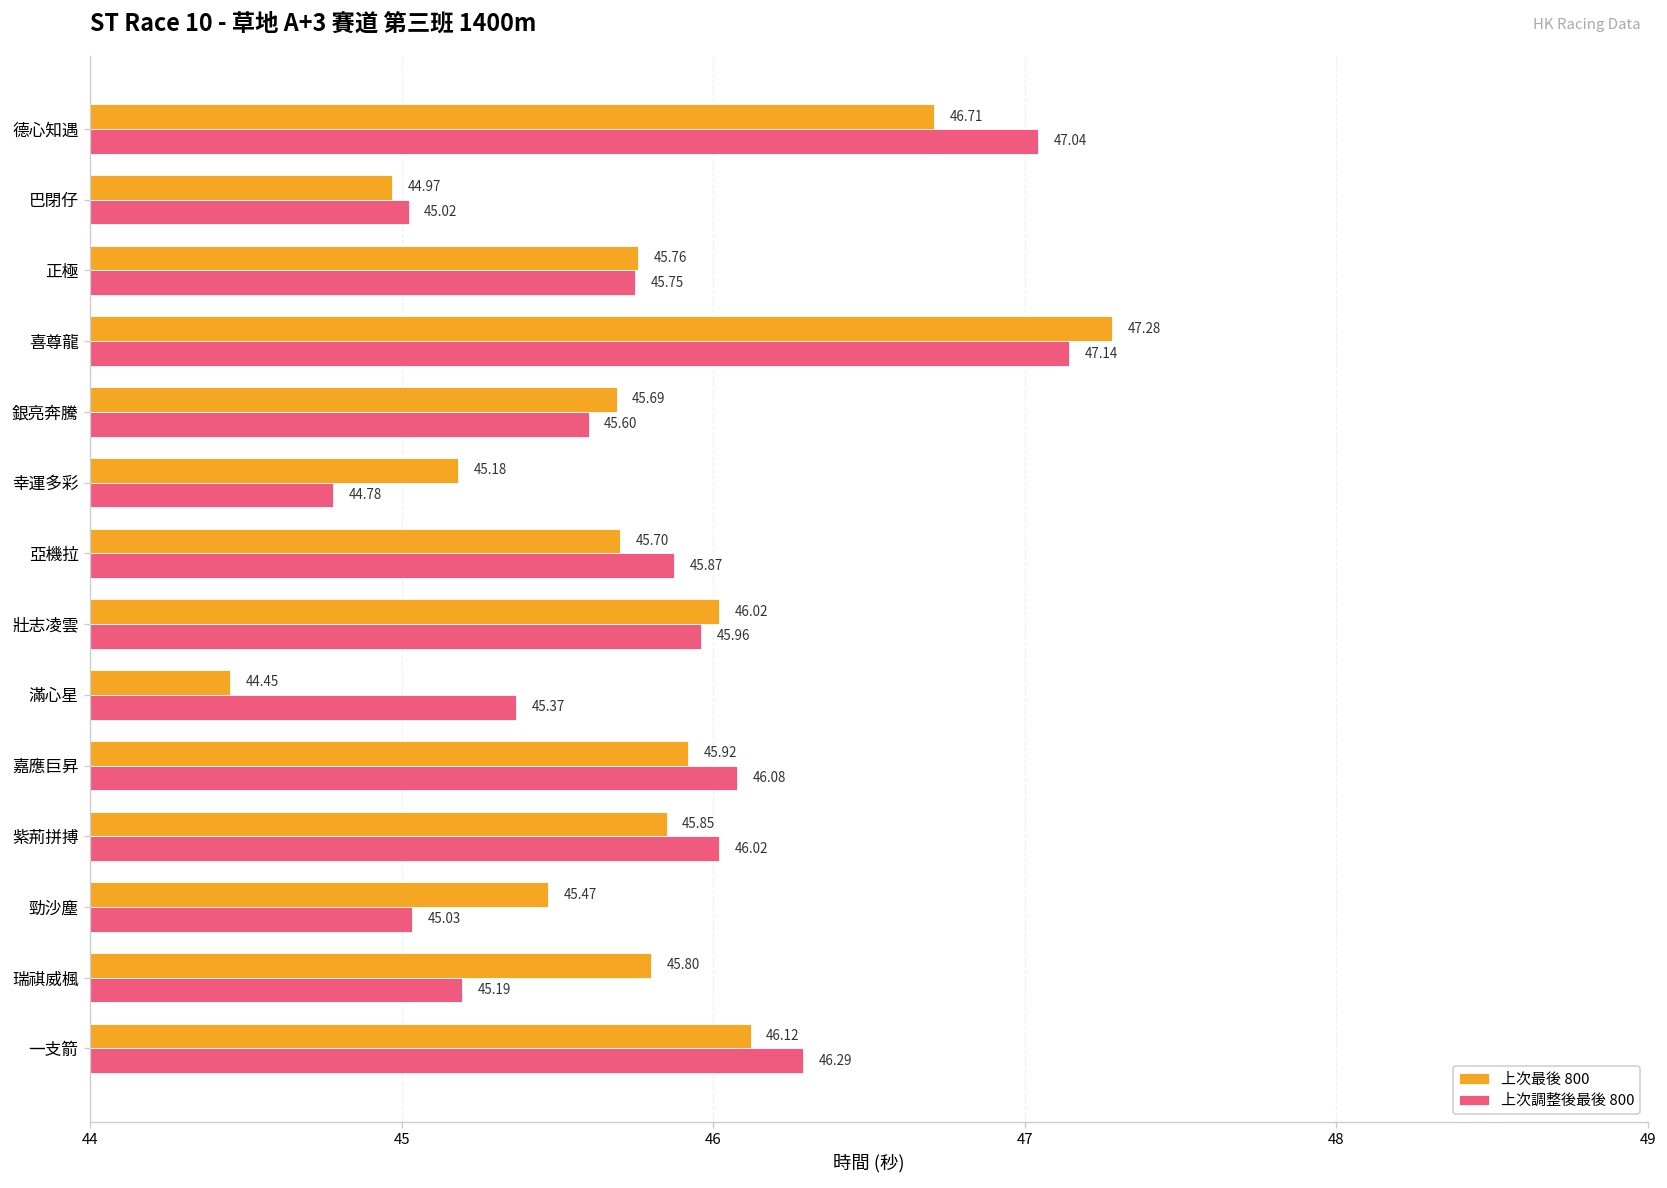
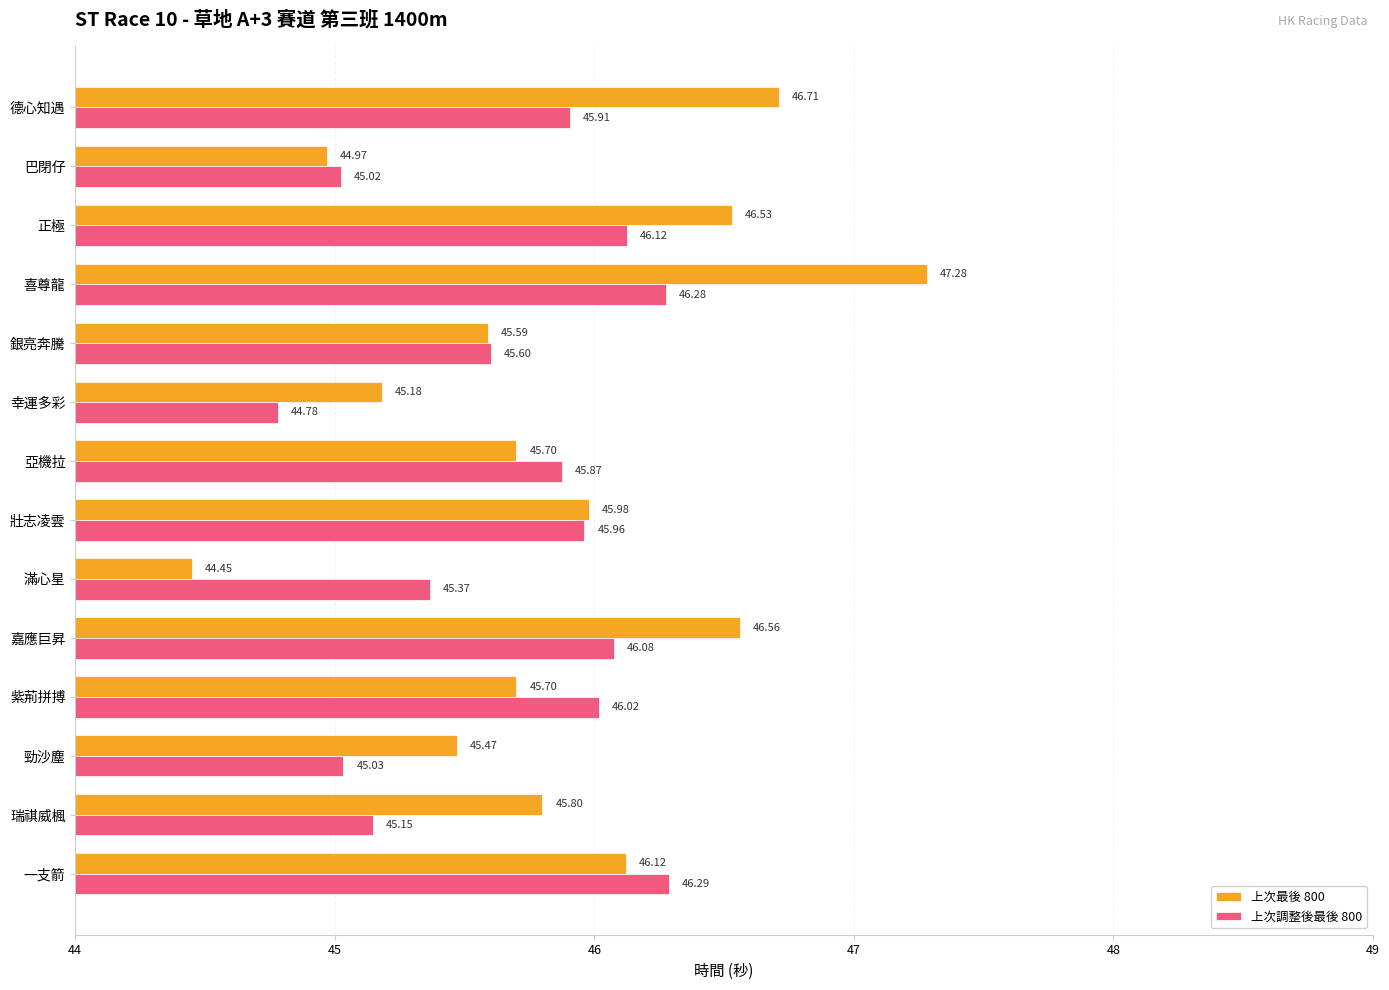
上次調整後最後 800, 德心知遇: 47.04 -> 45.91
上次最後 800, 正極: 45.76 -> 46.53
上次調整後最後 800, 正極: 45.75 -> 46.12
上次調整後最後 800, 喜尊龍: 47.14 -> 46.28
上次最後 800, 銀亮奔騰: 45.69 -> 45.59
上次最後 800, 壯志凌雲: 46.02 -> 45.98
上次最後 800, 嘉應巨昇: 45.92 -> 46.56
上次最後 800, 紫荊拼搏: 45.85 -> 45.70
上次調整後最後 800, 瑞祺威楓: 45.19 -> 45.15
